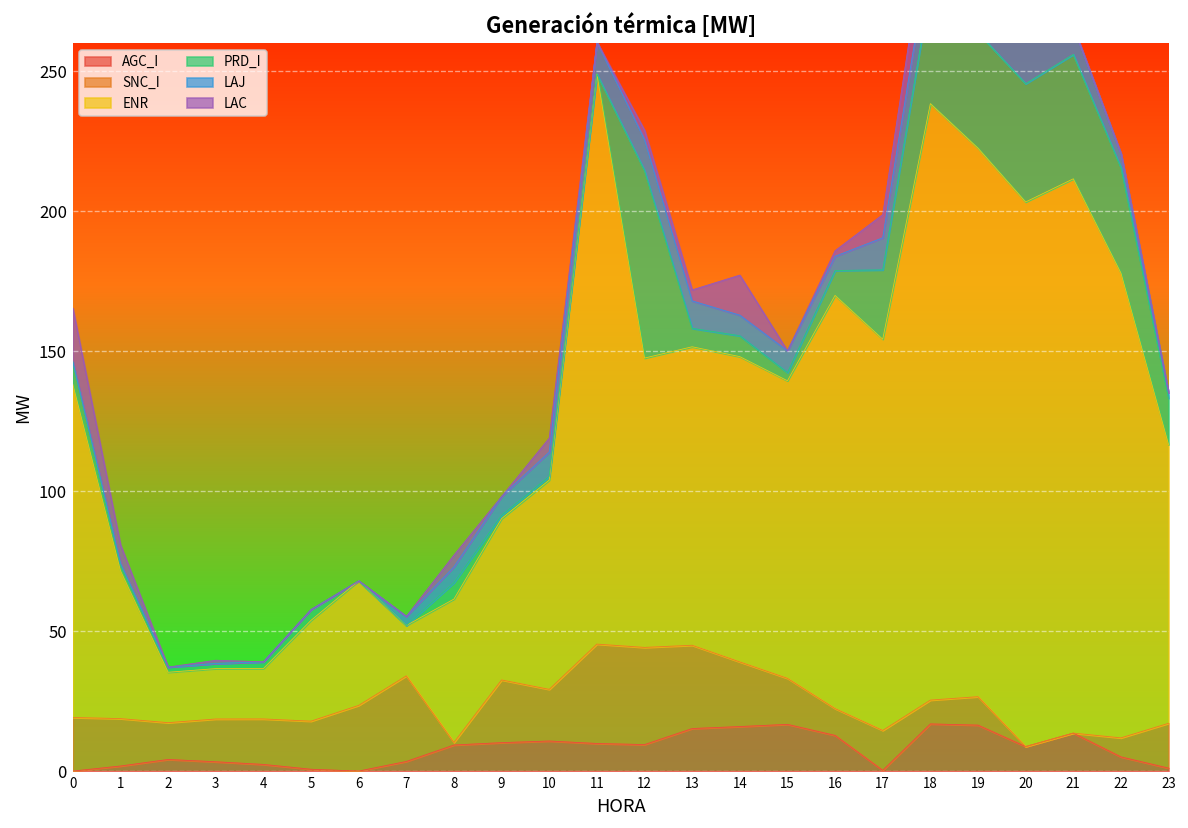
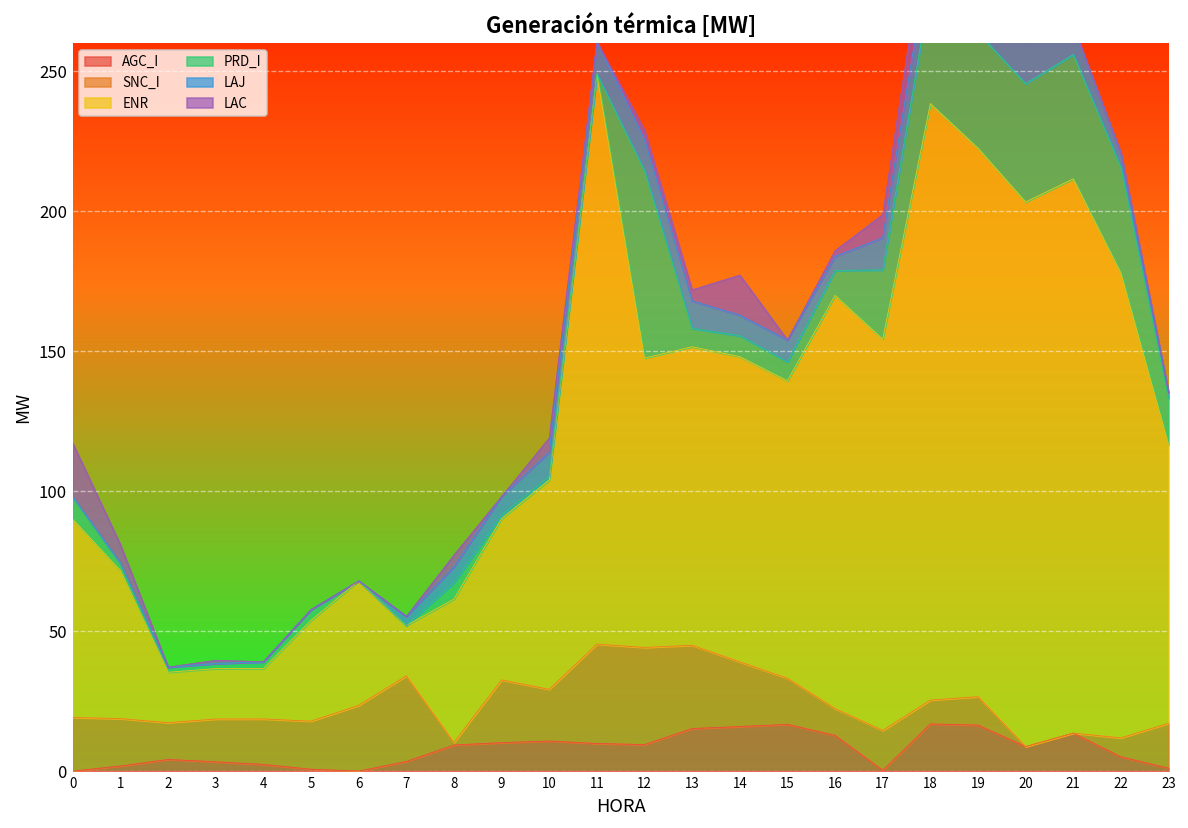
ENR, 0: 119 -> 71
PRD_I, 15: 3 -> 7
